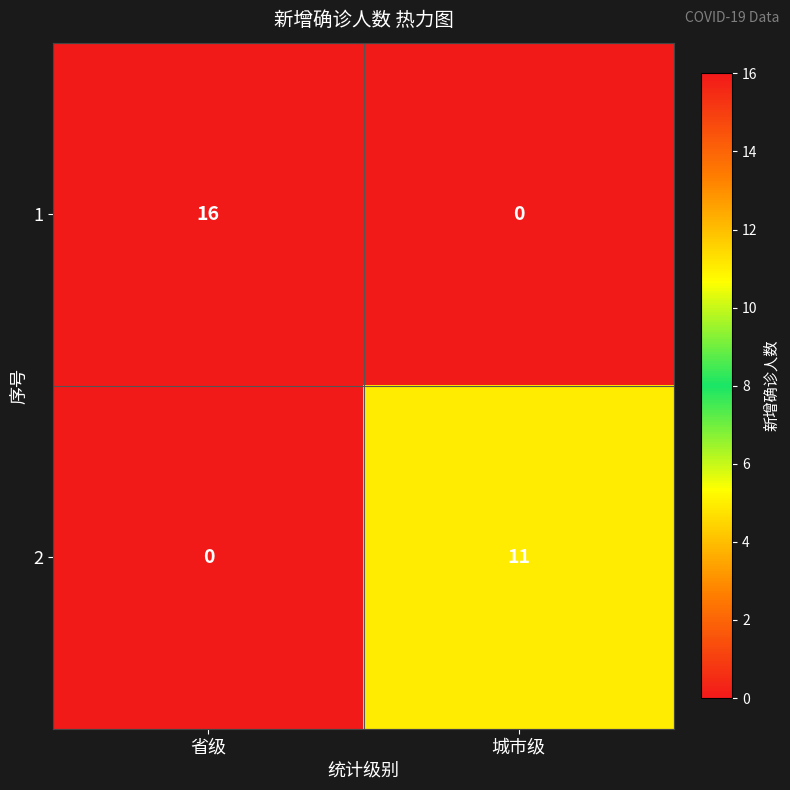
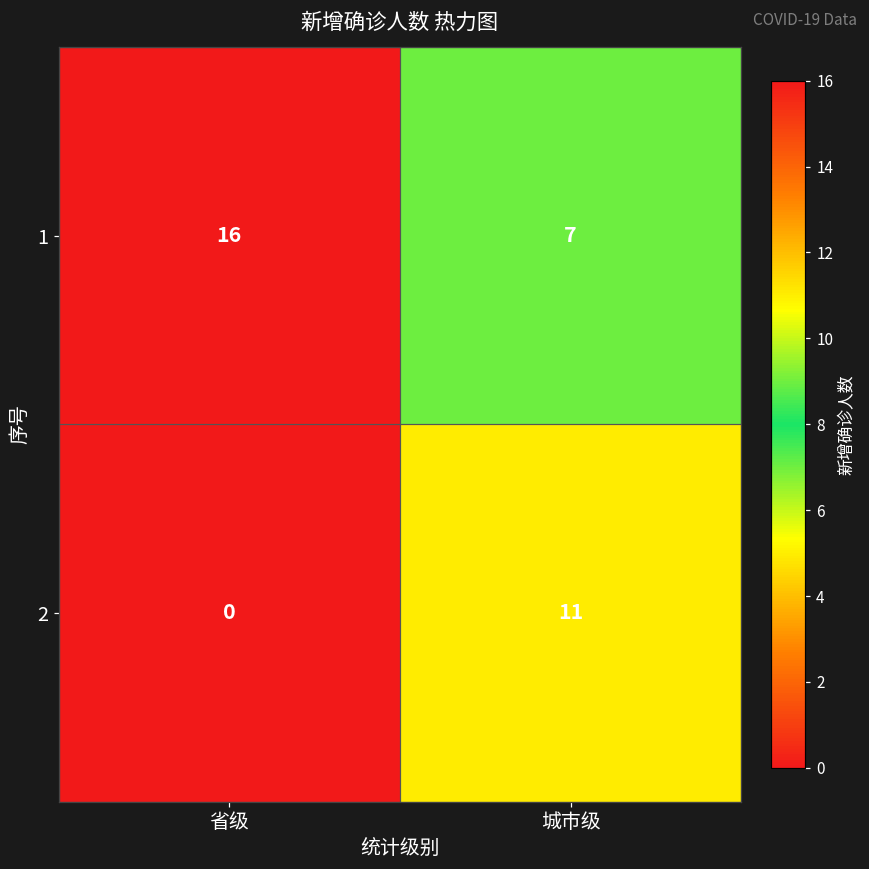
1, 城市级: 0 -> 7
